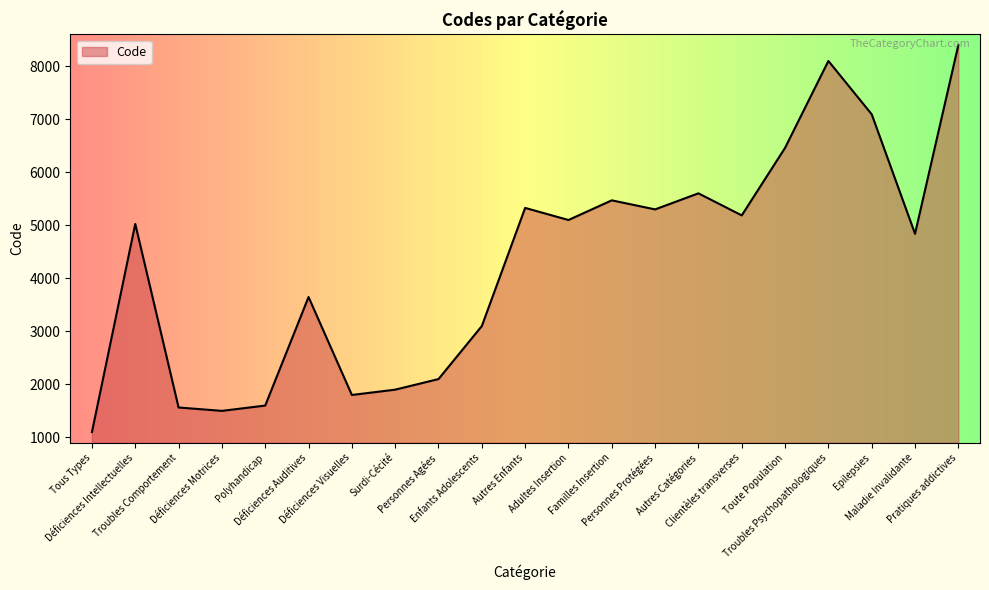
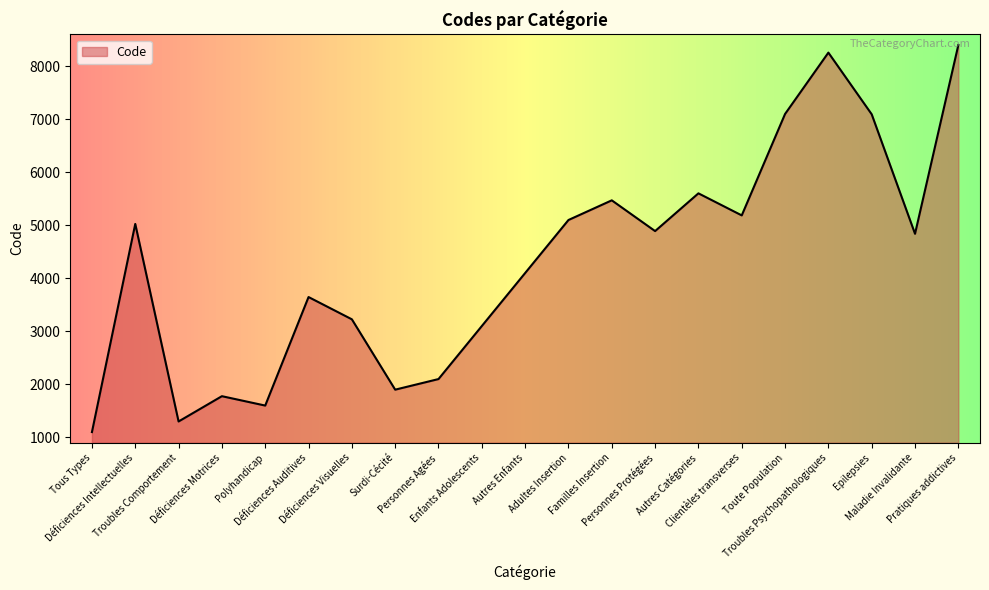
Troubles Comportement: 1600 -> 1300
Déficiences Motrices: 1500 -> 1800
Déficiences Visuelles: 1800 -> 3200
Autres Enfants: 5300 -> 4100
Personnes Protégées: 5300 -> 4900
Toute Population: 6500 -> 7100
Troubles Psychopathologiques: 8100 -> 8300
